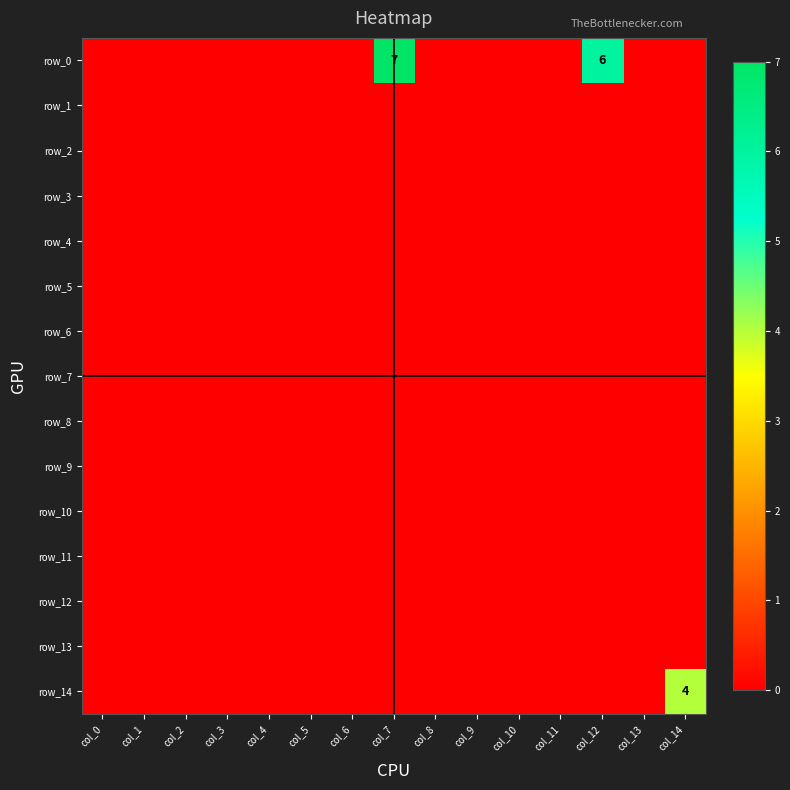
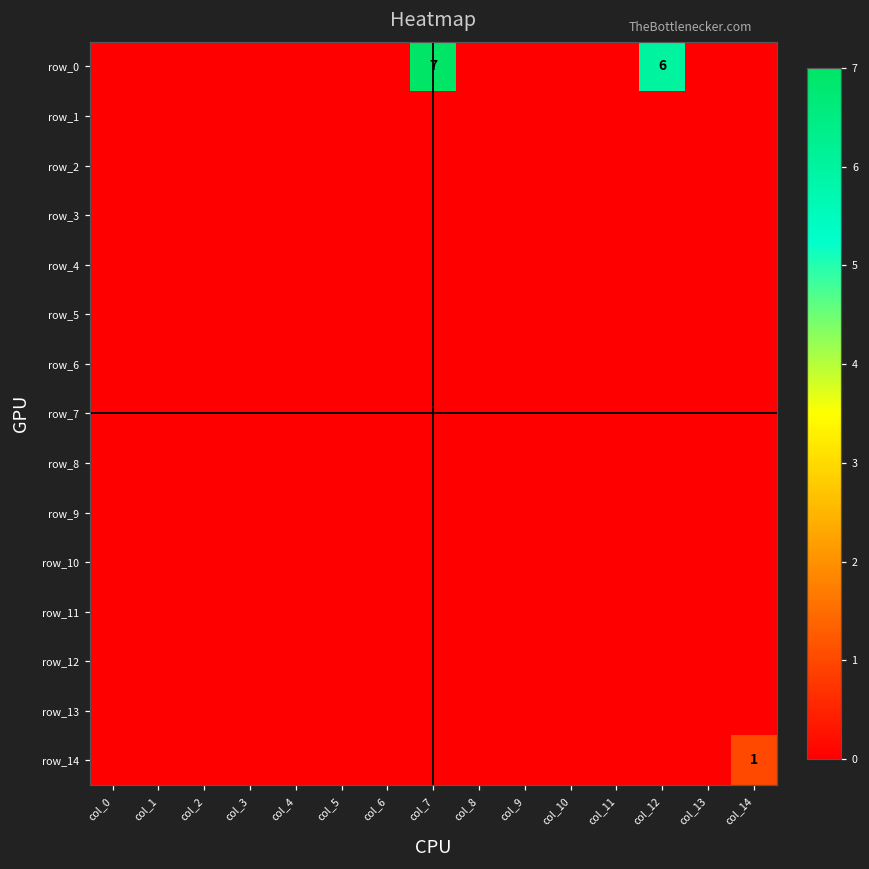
row_14, col_14: 4 -> 1
